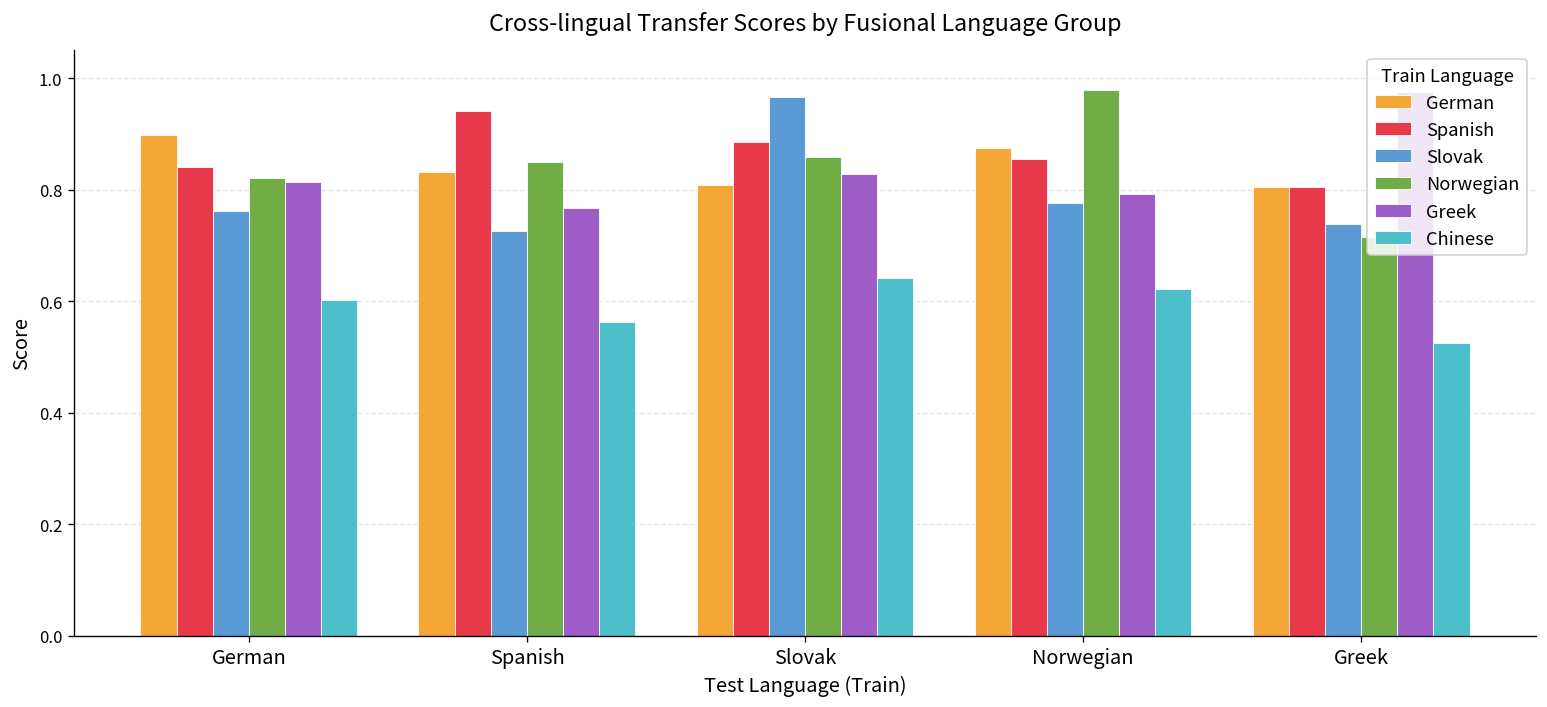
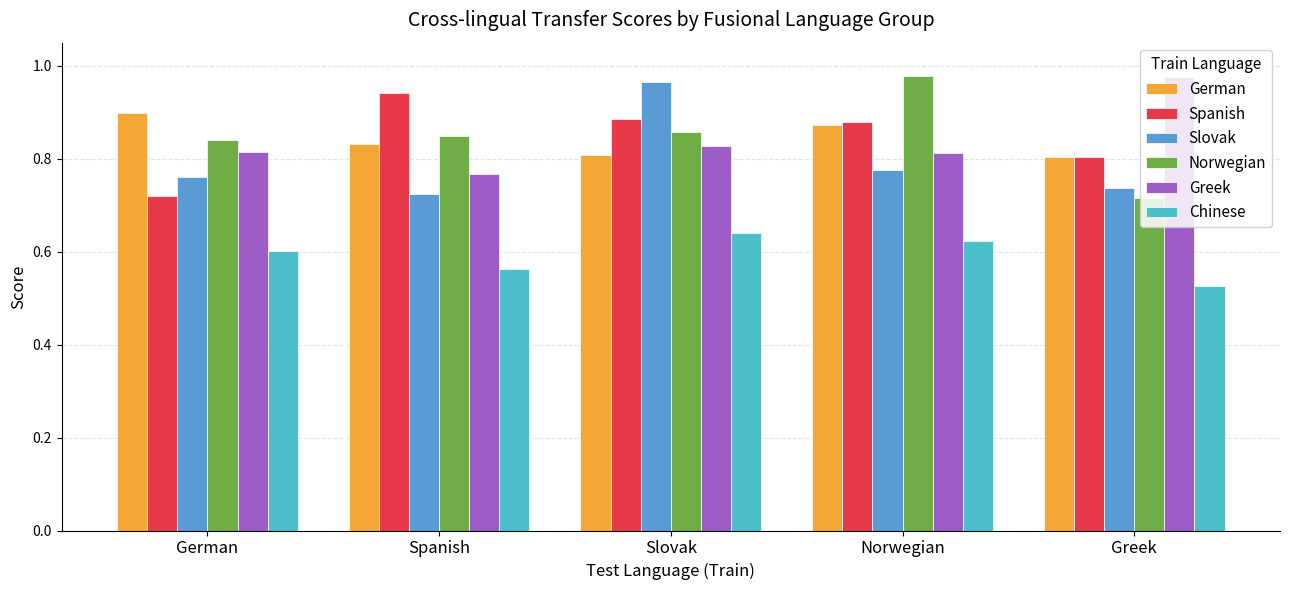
Spanish, German: 0.84 -> 0.72
Norwegian, German: 0.82 -> 0.84
Spanish, Norwegian: 0.85 -> 0.88
Greek, Norwegian: 0.79 -> 0.81
